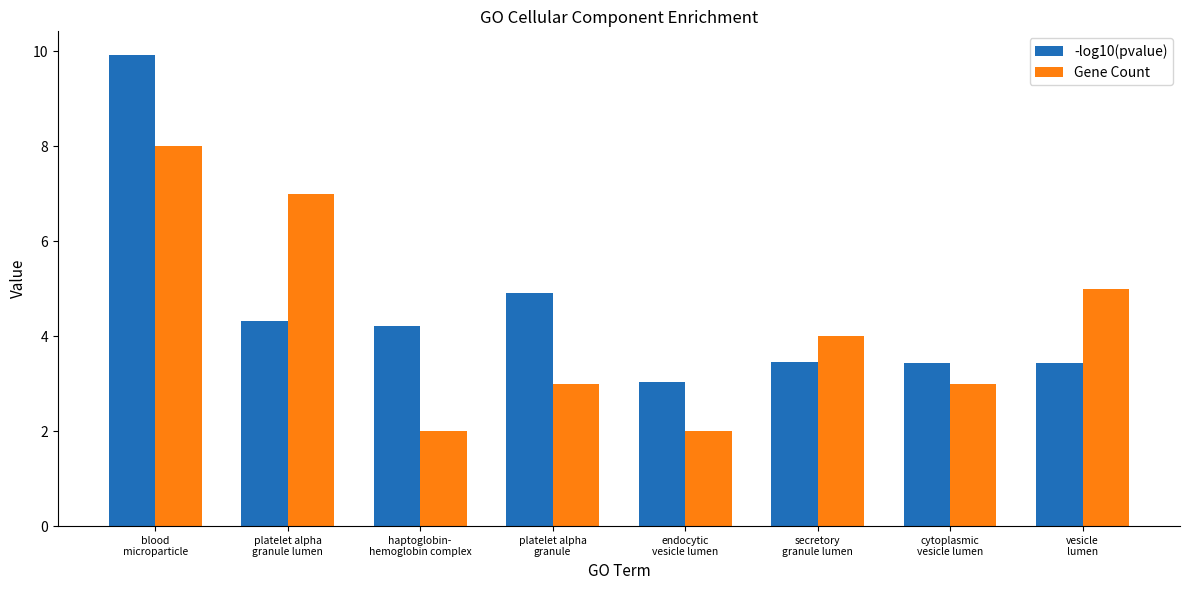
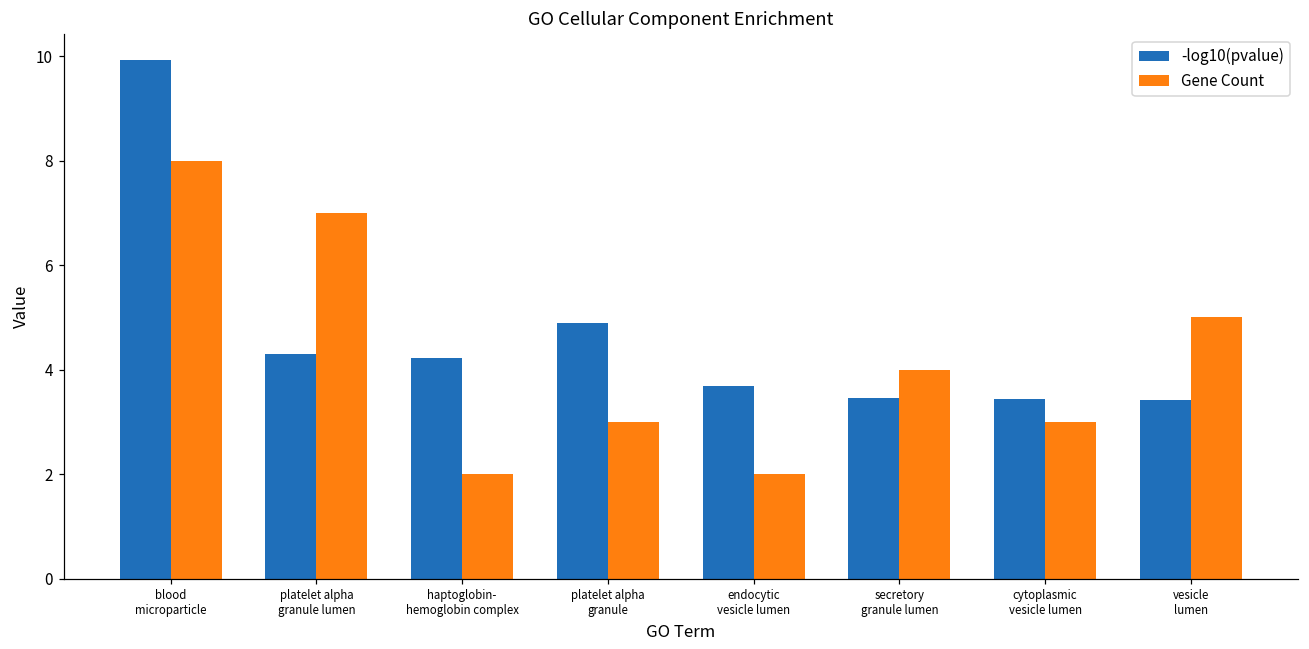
-log10(pvalue), endocytic vesicle lumen: 3.0 -> 3.7
